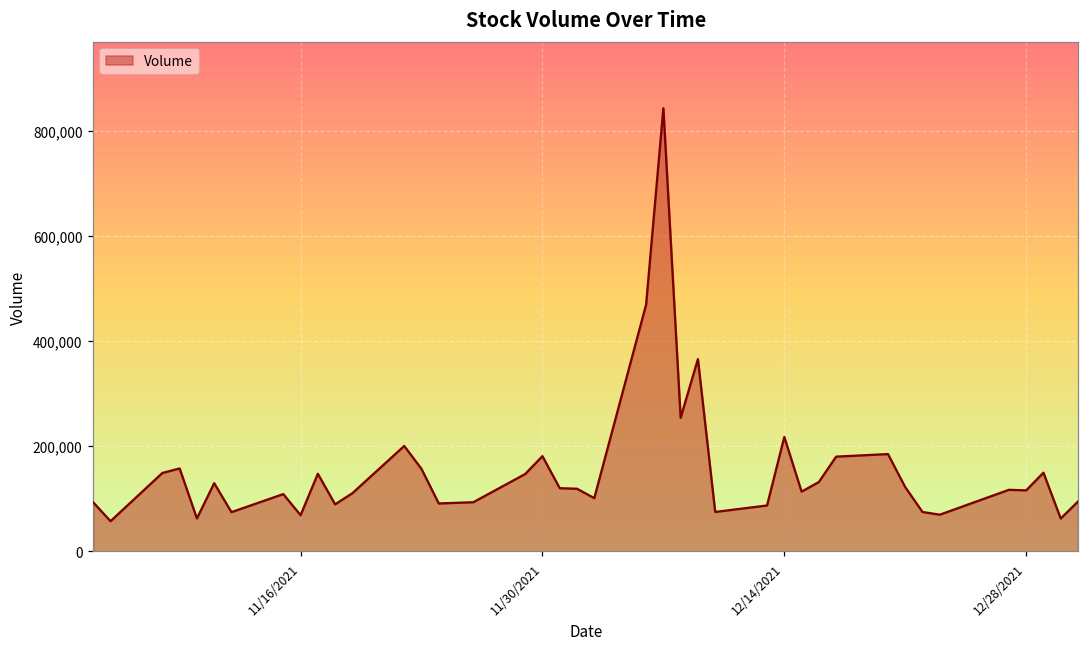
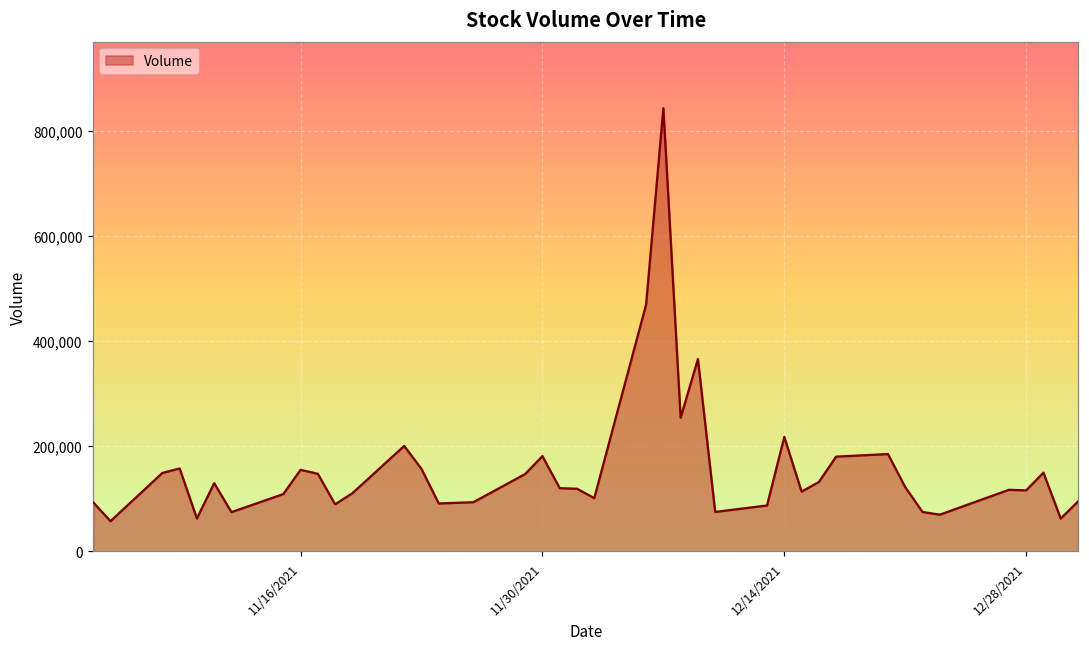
11/16/2021: 70,000 -> 150,000
